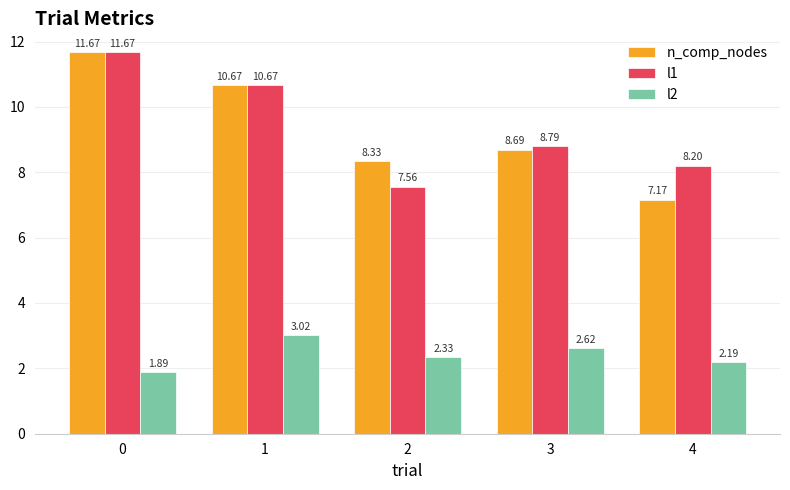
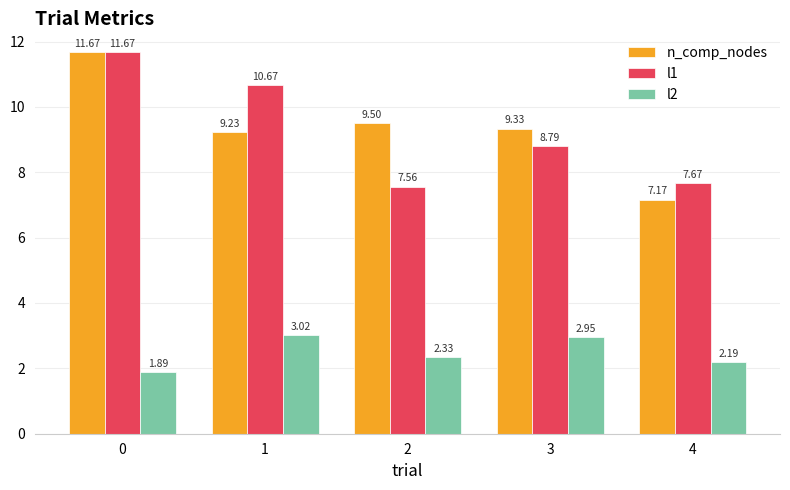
n_comp_nodes, 1: 10.67 -> 9.23
n_comp_nodes, 2: 8.33 -> 9.50
n_comp_nodes, 3: 8.69 -> 9.33
l2, 3: 2.62 -> 2.95
l1, 4: 8.20 -> 7.67
